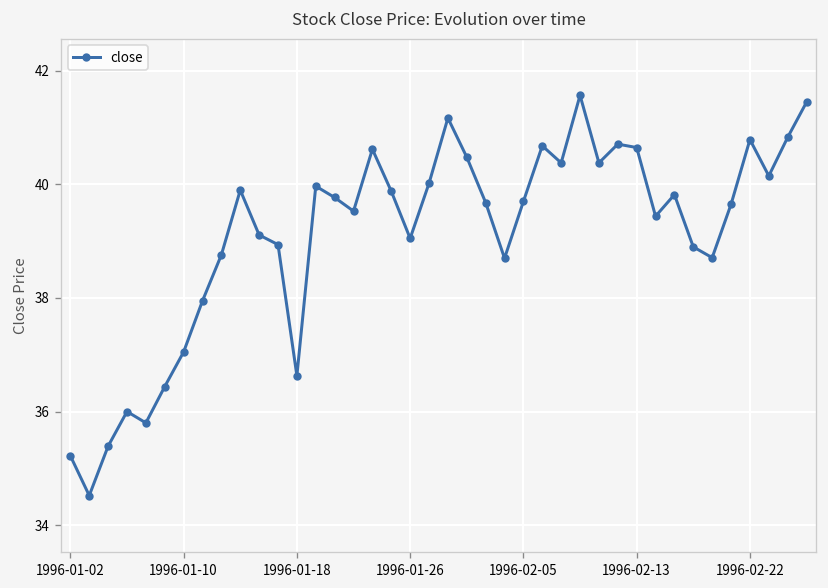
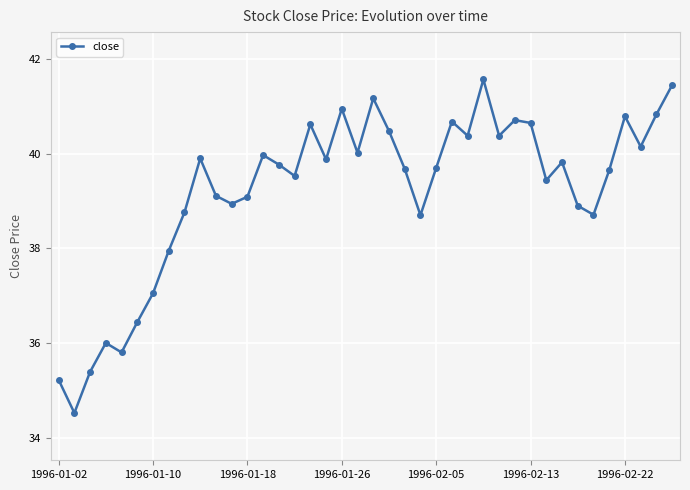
1996-01-18: 36.6 -> 39.1
1996-01-26: 39.1 -> 41.0
